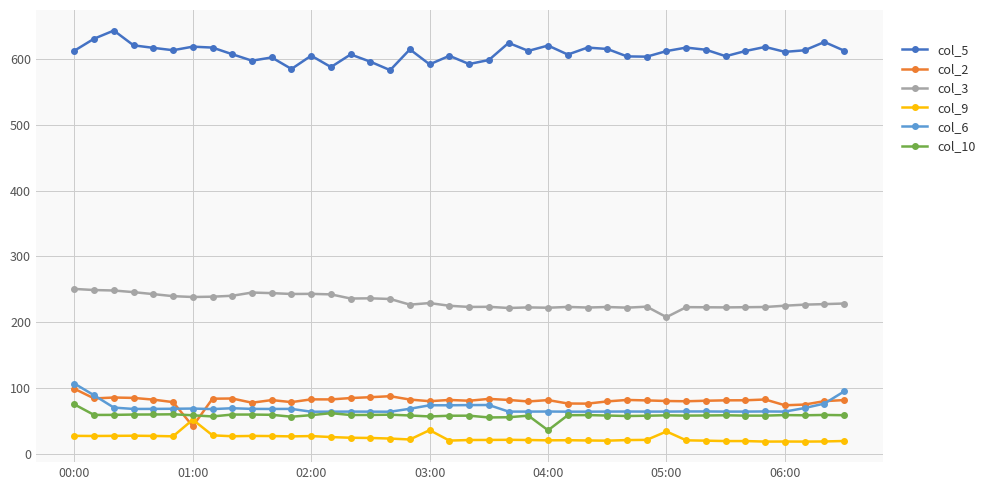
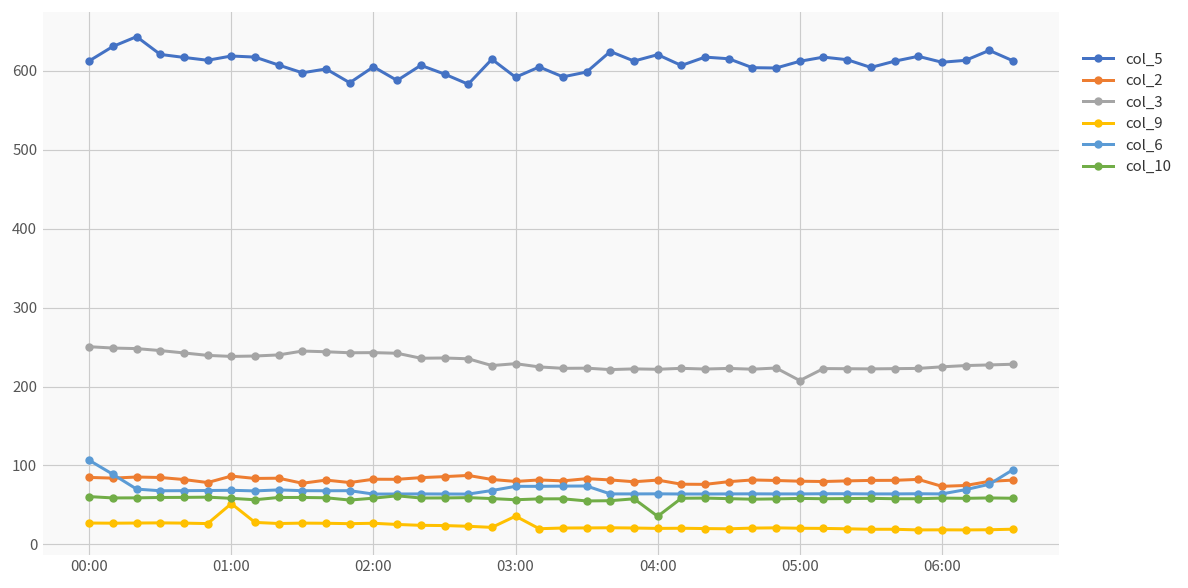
col_2, 00:00: 100 -> 80
col_10, 00:00: 80 -> 60
col_2, 01:00: 40 -> 90
col_9, 05:00: 30 -> 20
